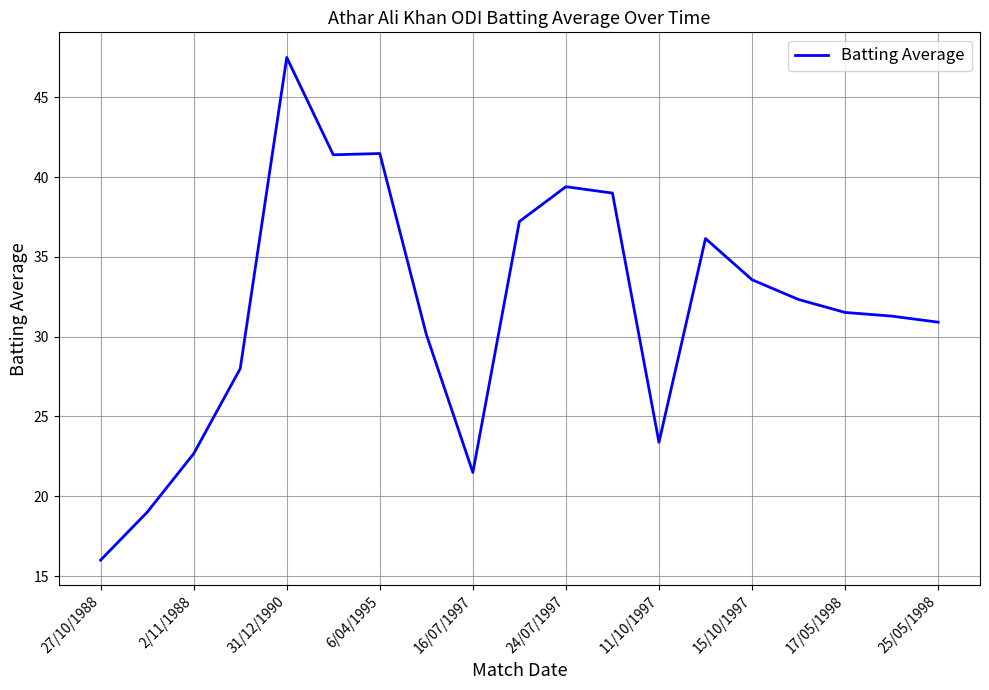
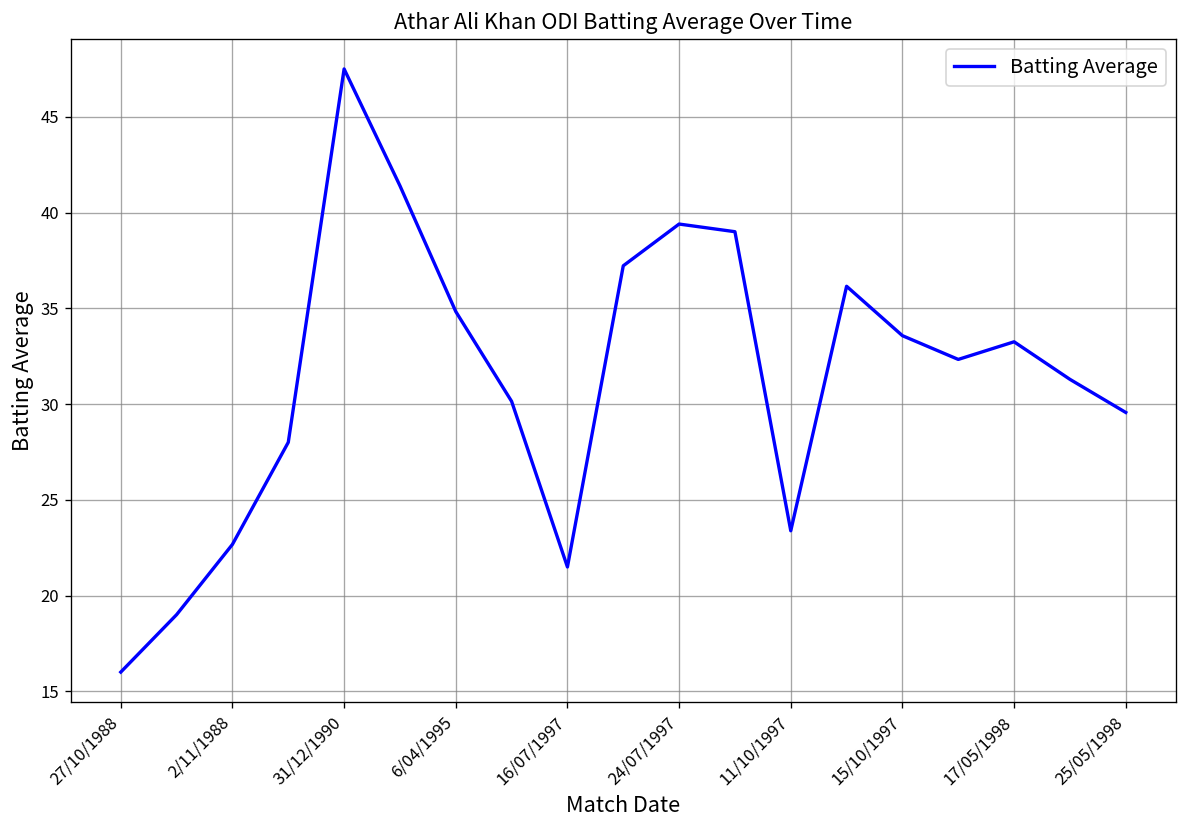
6/04/1995: 41.5 -> 34.8
17/05/1998: 31.5 -> 33.3
25/05/1998: 30.9 -> 29.6
